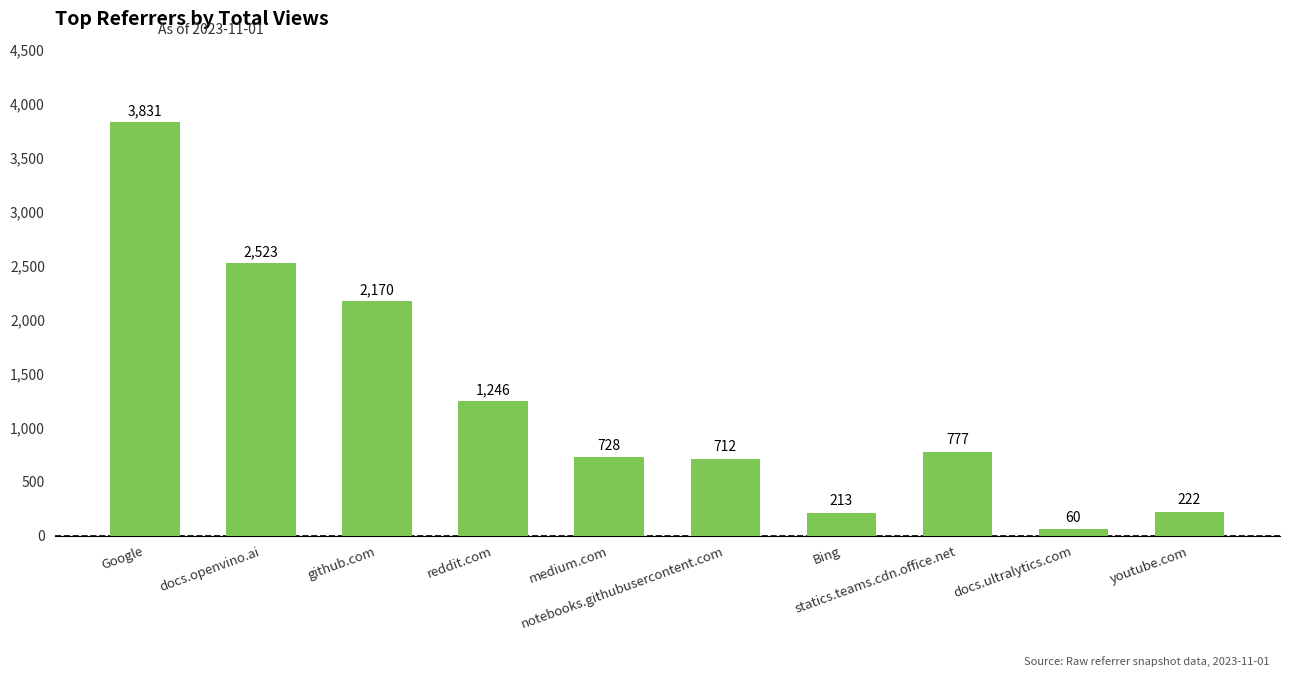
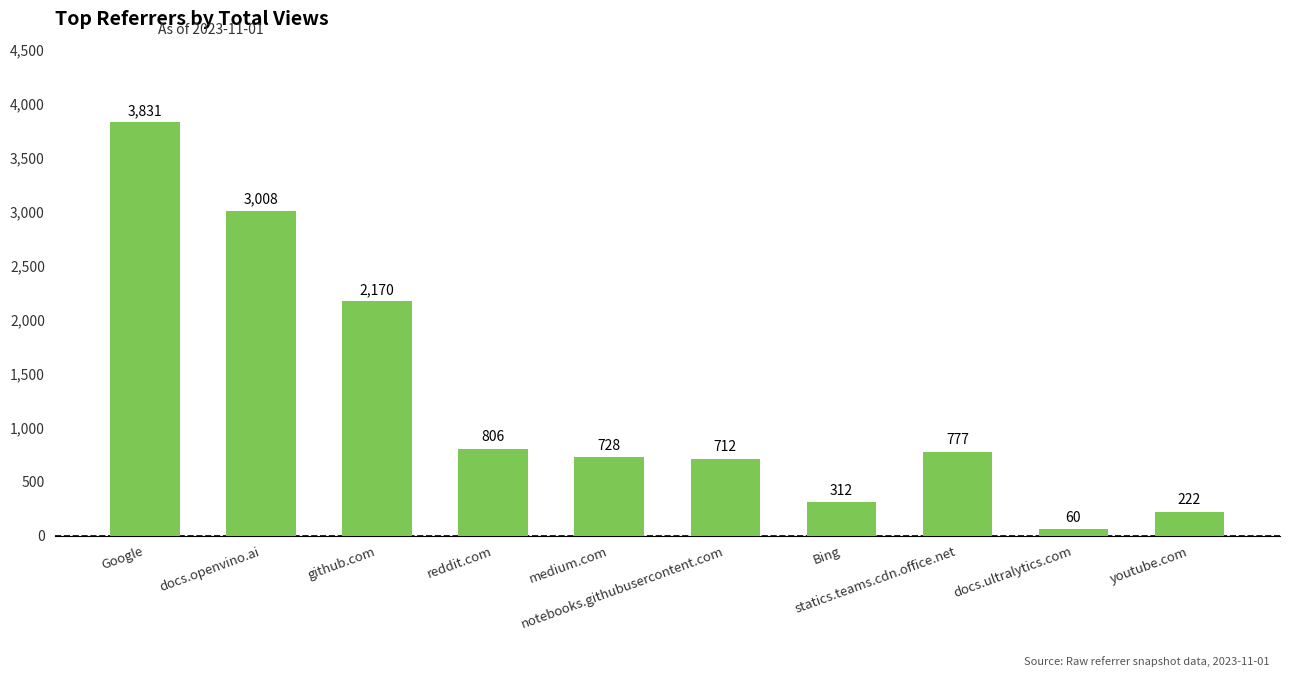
docs.openvino.ai: 2,523 -> 3,008
reddit.com: 1,246 -> 806
Bing: 213 -> 312
